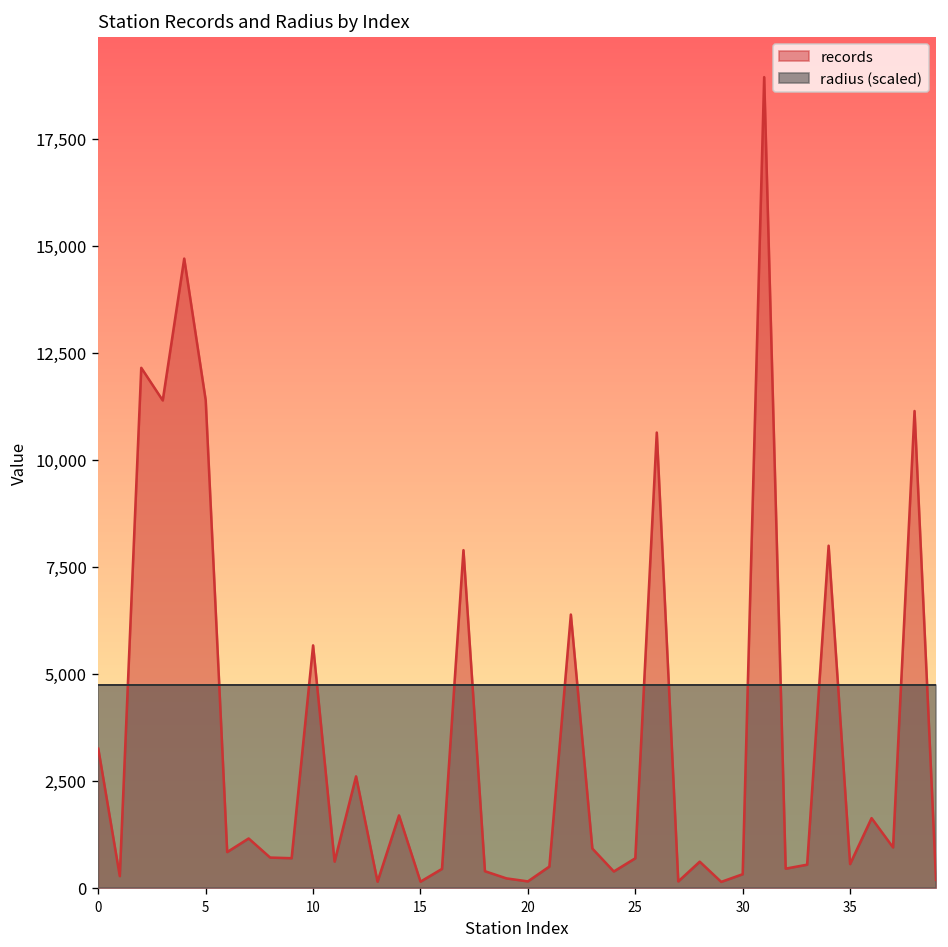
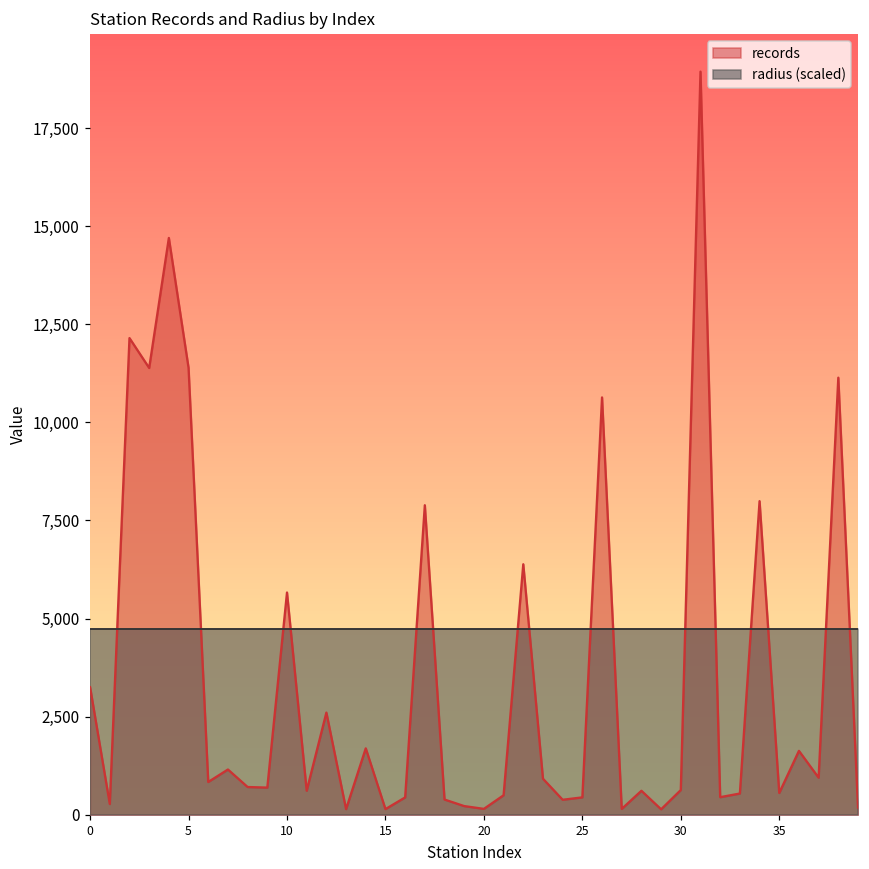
records, 25: 700 -> 400
records, 30: 300 -> 600
